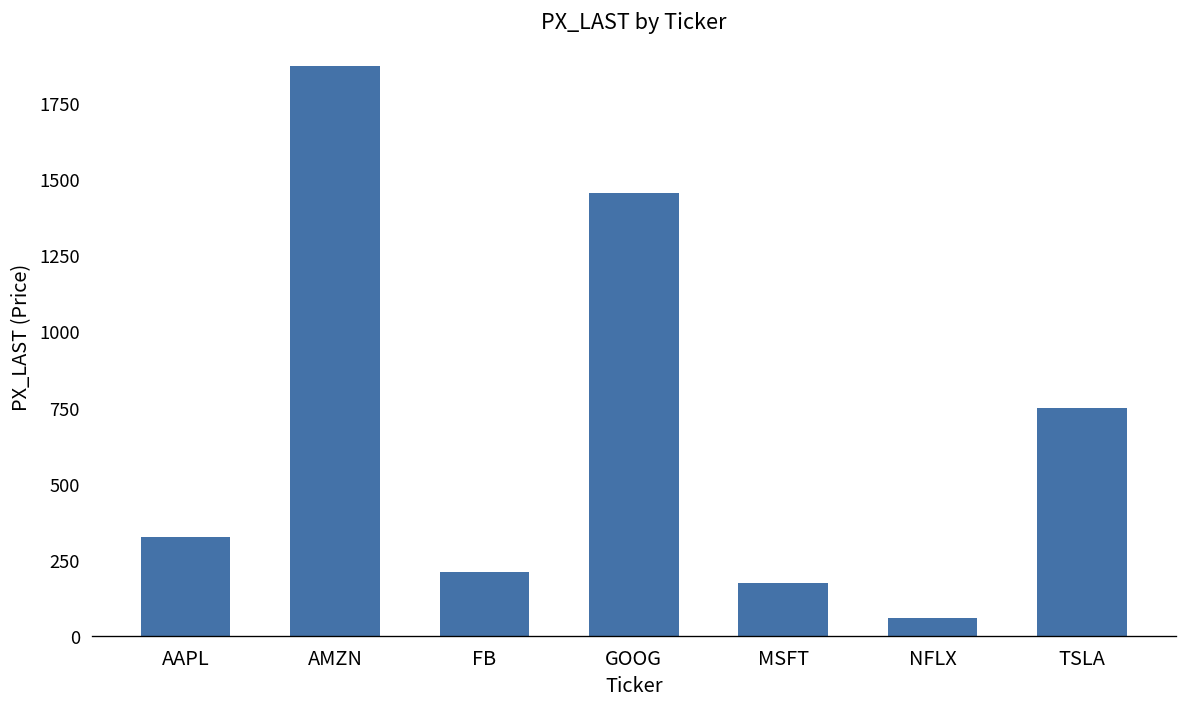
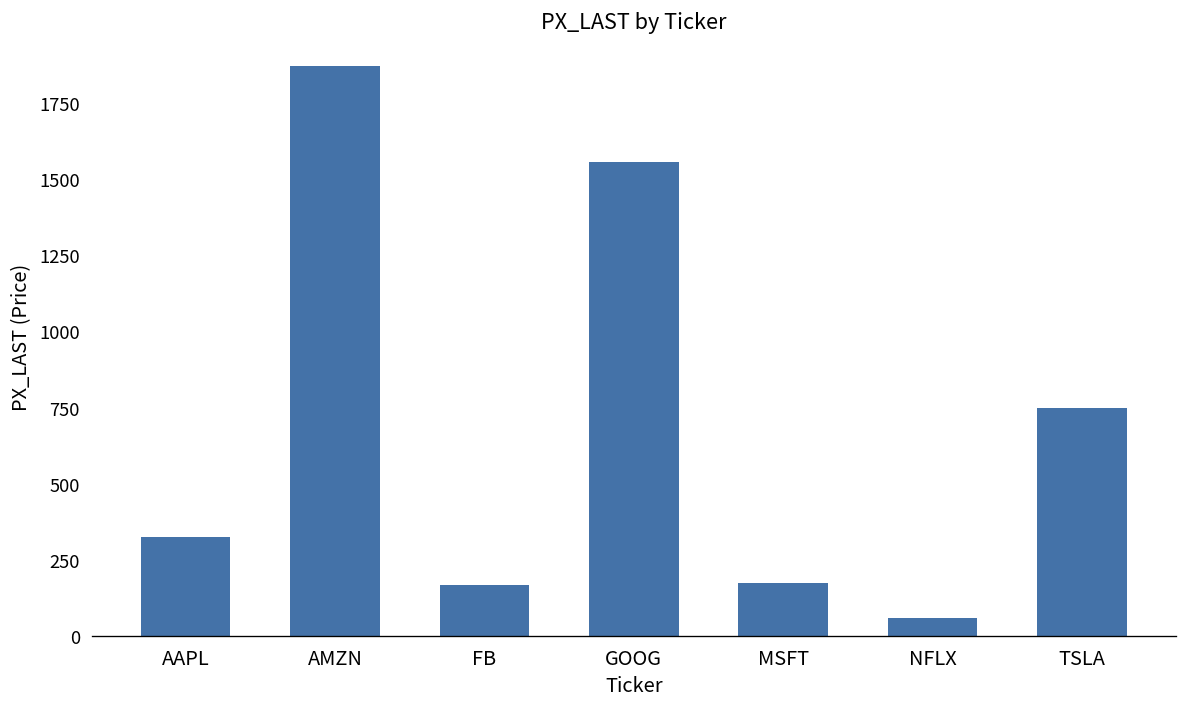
FB: 210 -> 170
GOOG: 1460 -> 1560
